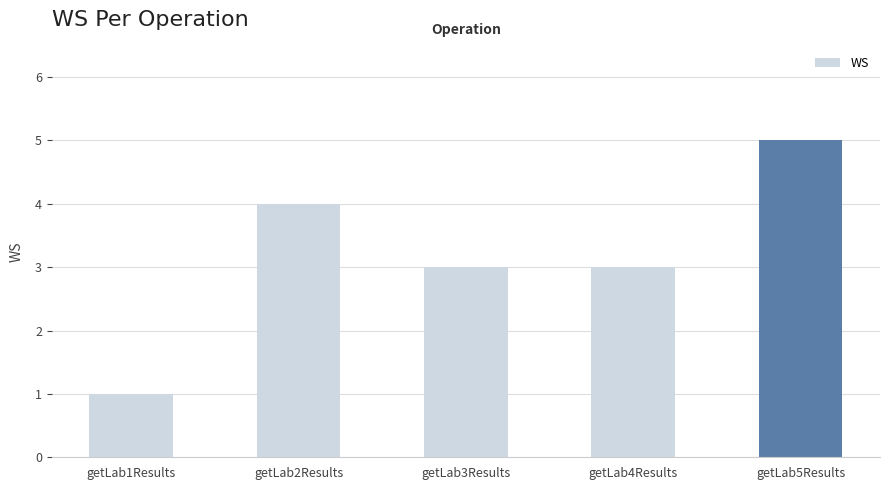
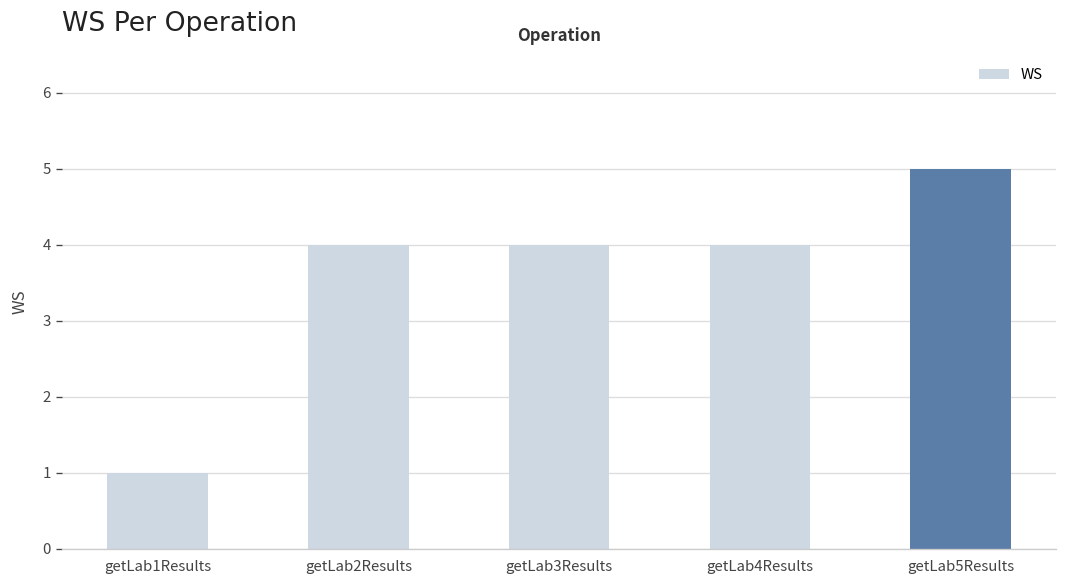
getLab3Results: 3 -> 4
getLab4Results: 3 -> 4
